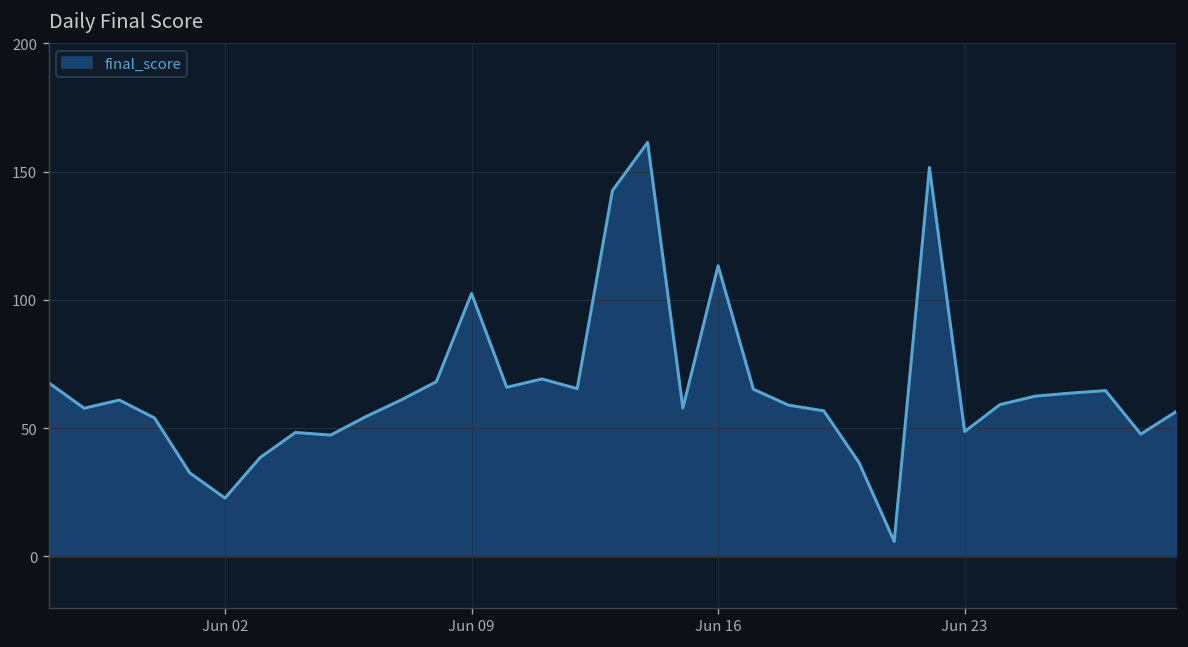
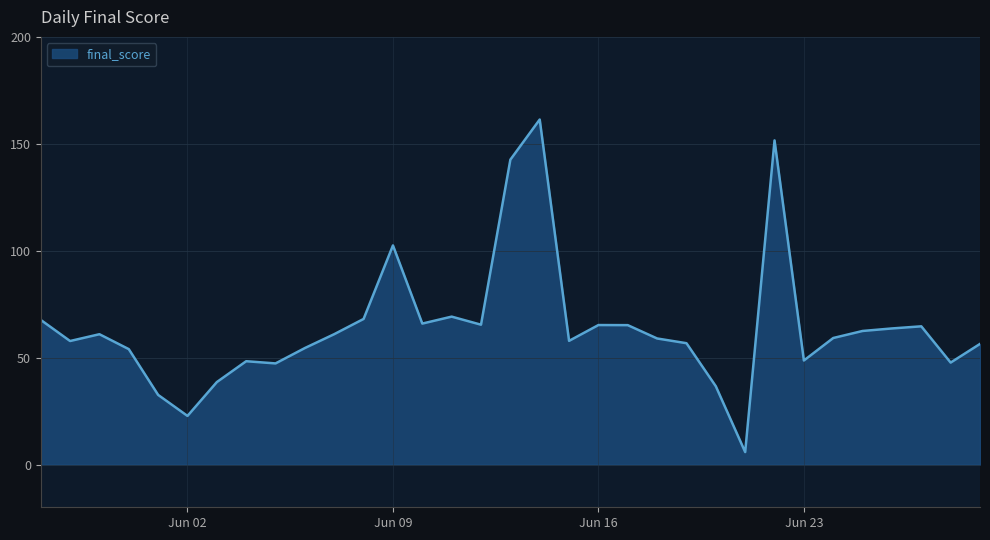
Jun 16: 113 -> 65
